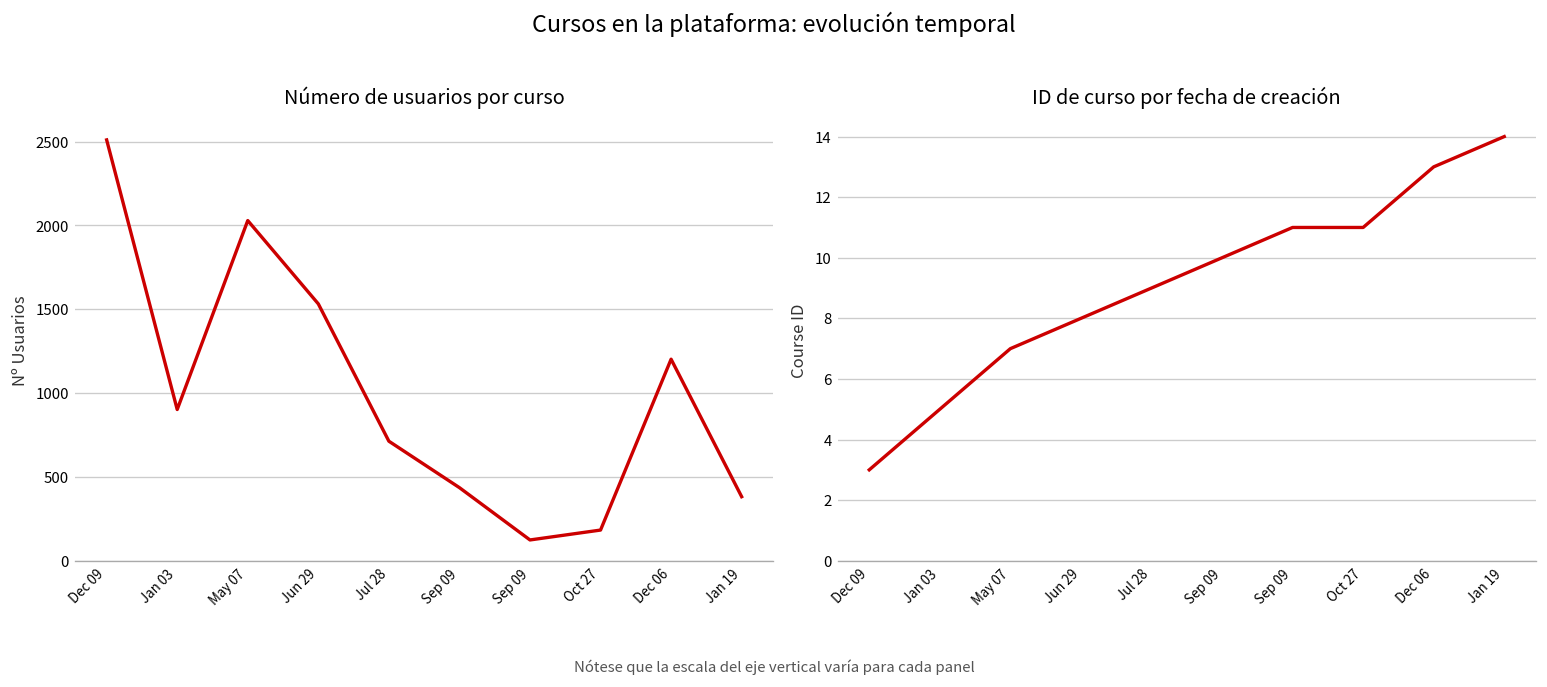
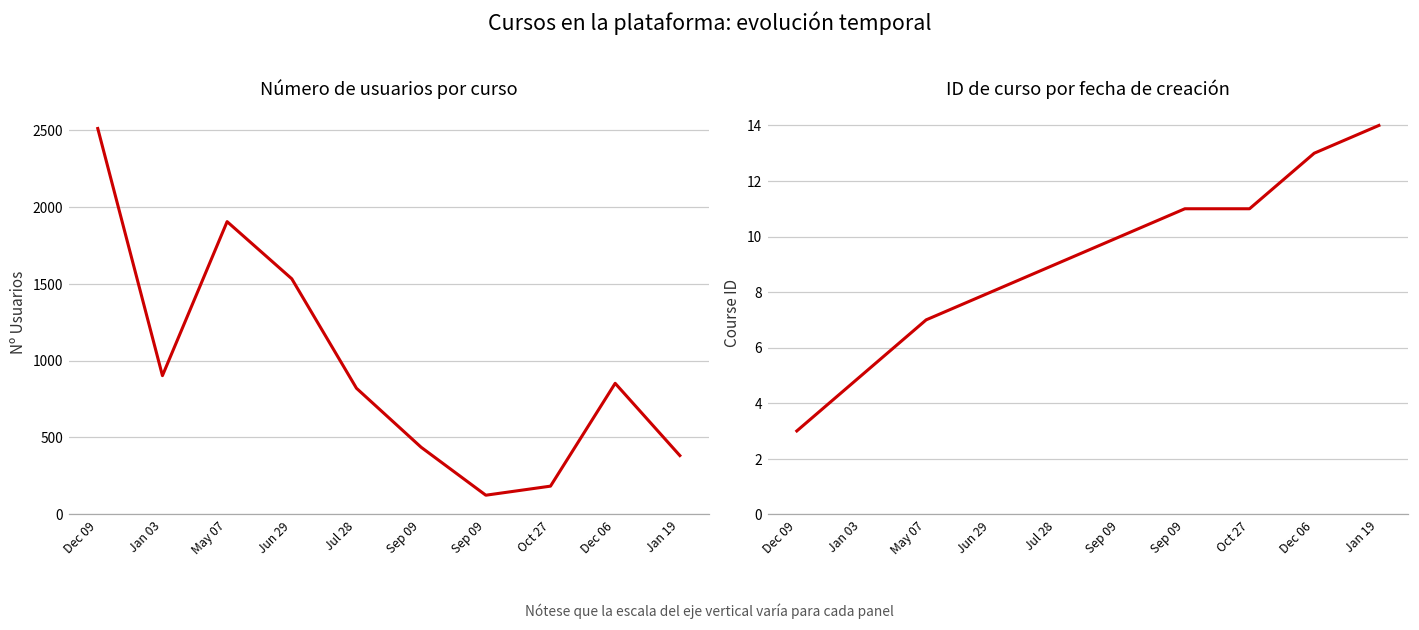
Número de usuarios por curso, May 07: 2030 -> 1900
Número de usuarios por curso, Jul 28: 710 -> 820
Número de usuarios por curso, Dec 06: 1200 -> 850
